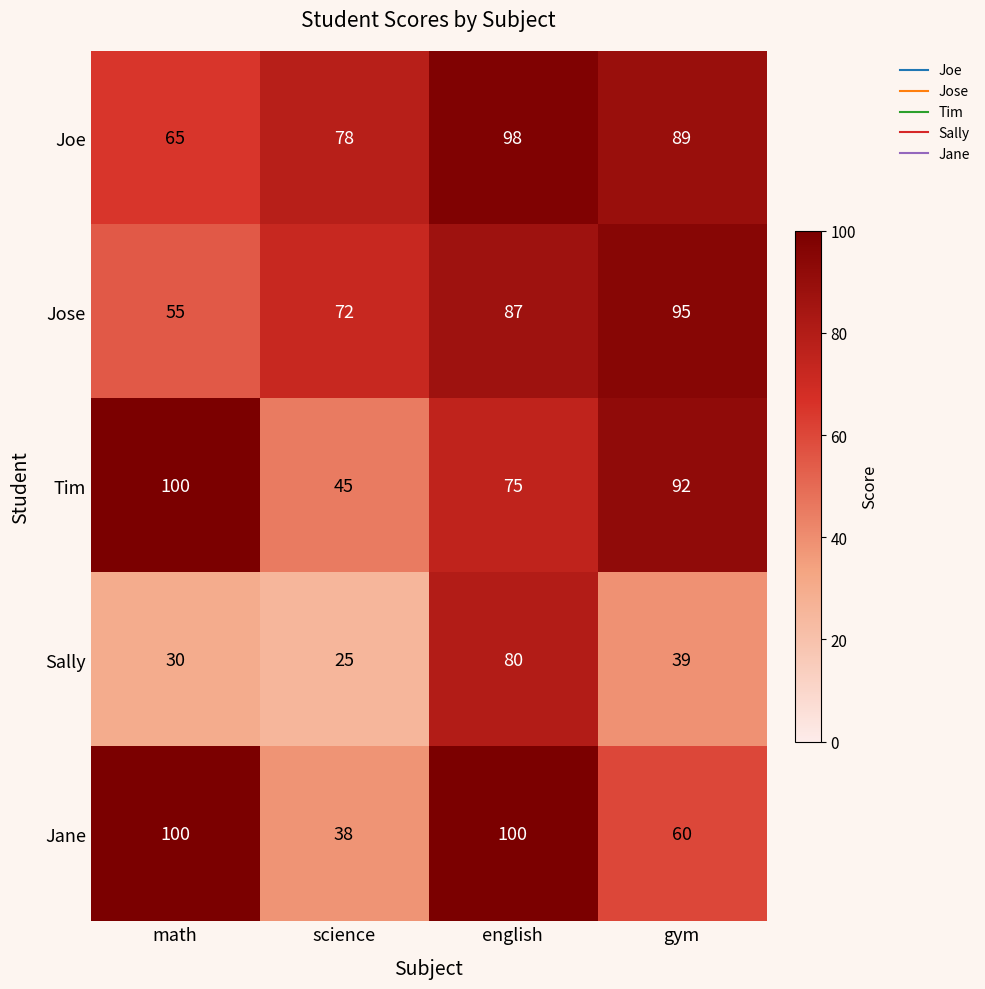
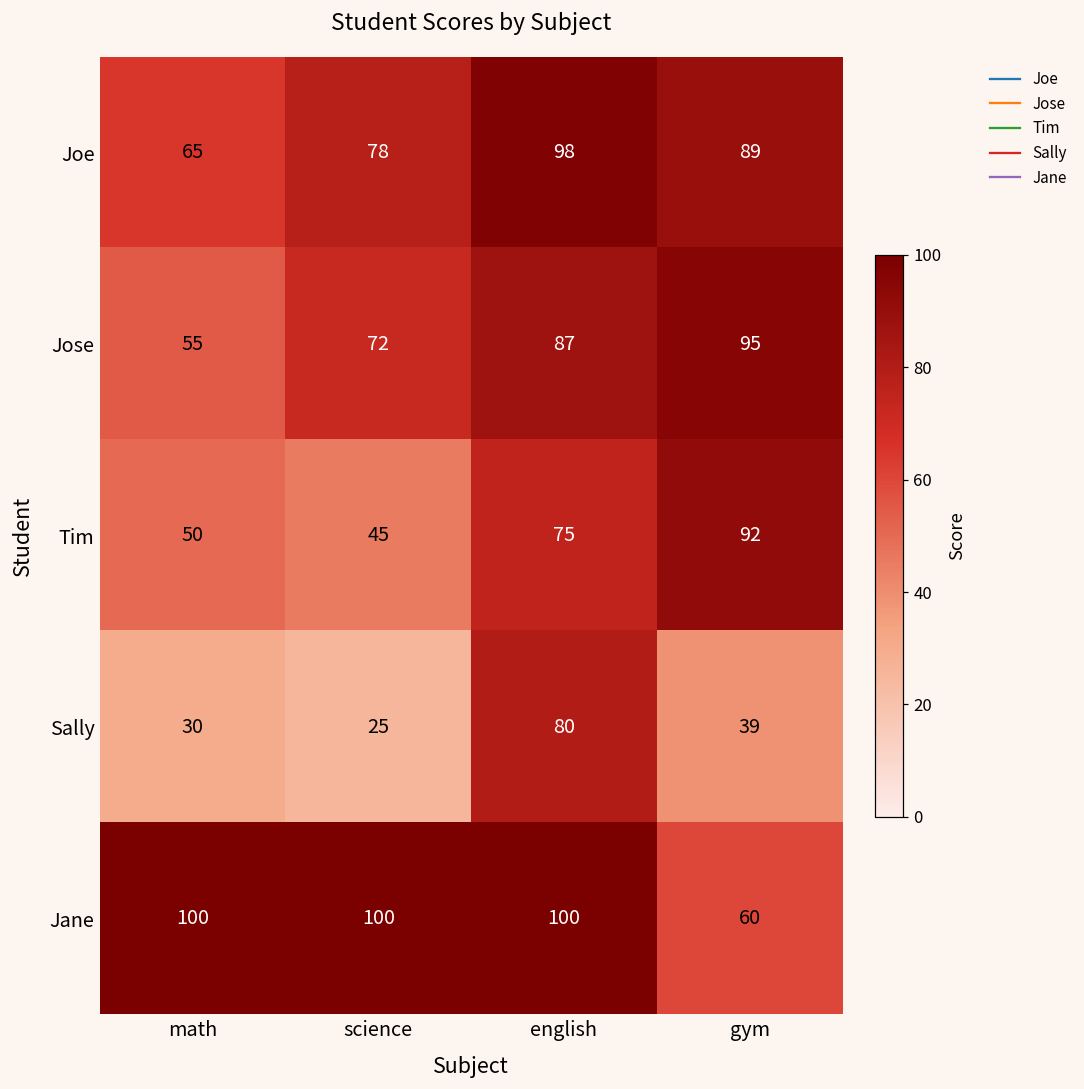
Tim, math: 100 -> 50
Jane, science: 38 -> 100
